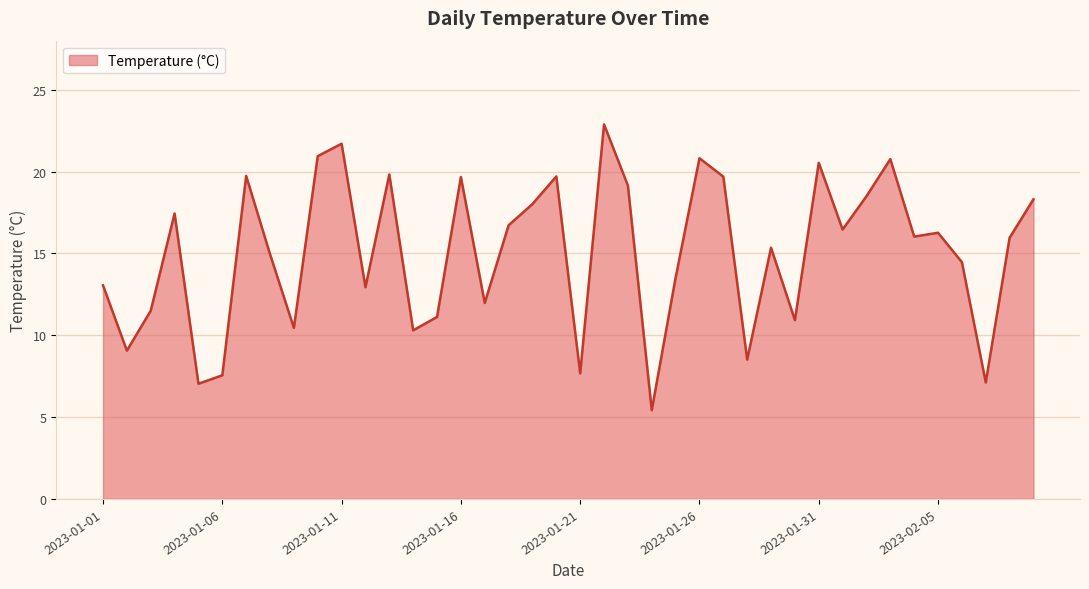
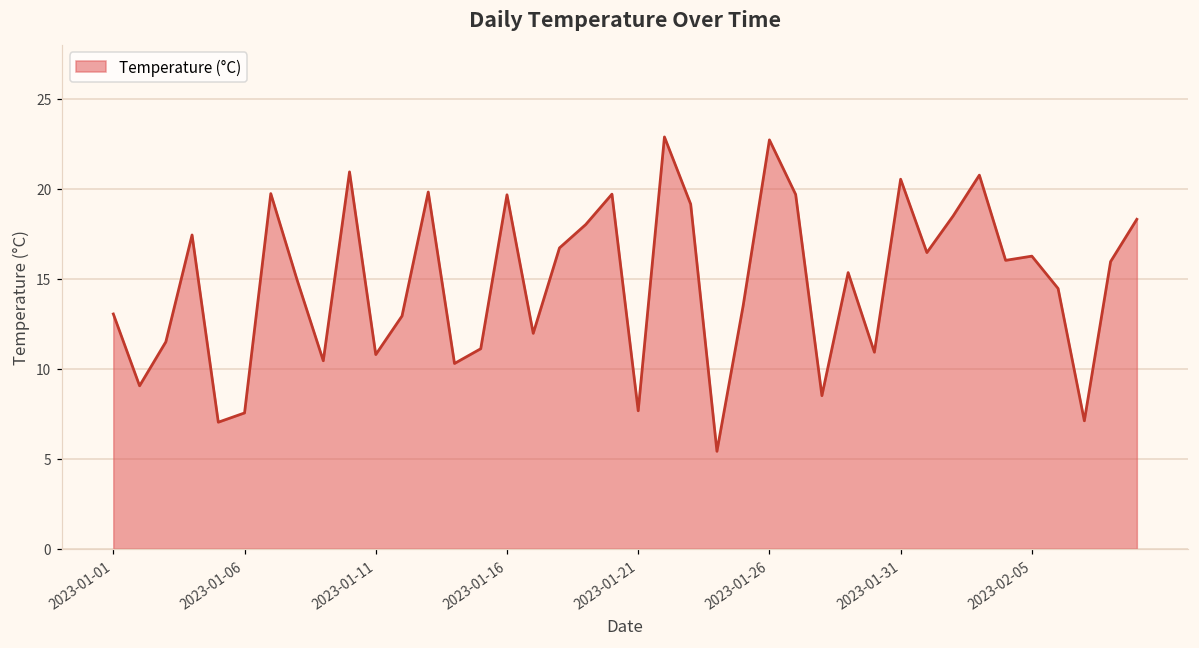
2023-01-11: 21.7 -> 10.8
2023-01-26: 20.8 -> 22.7
